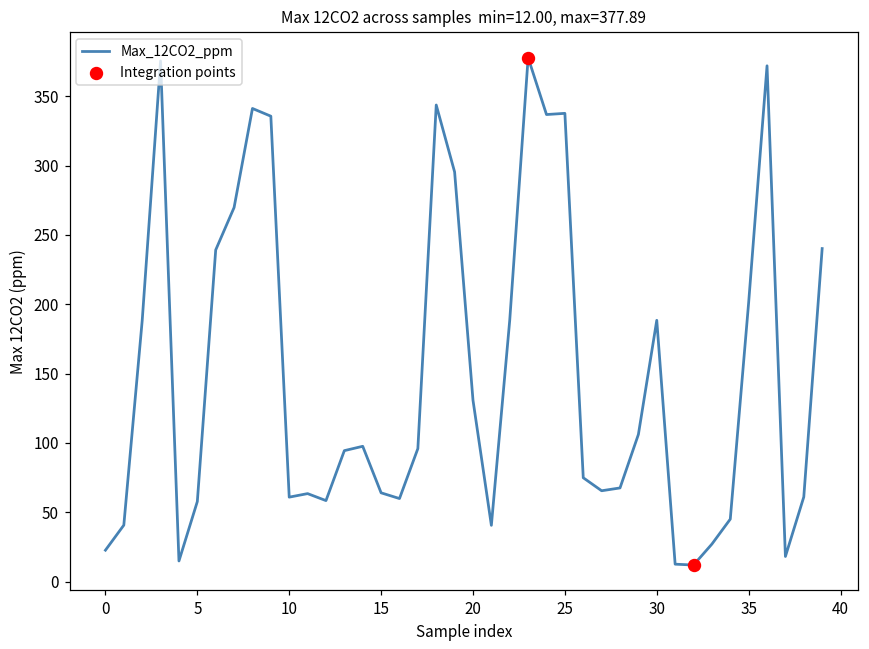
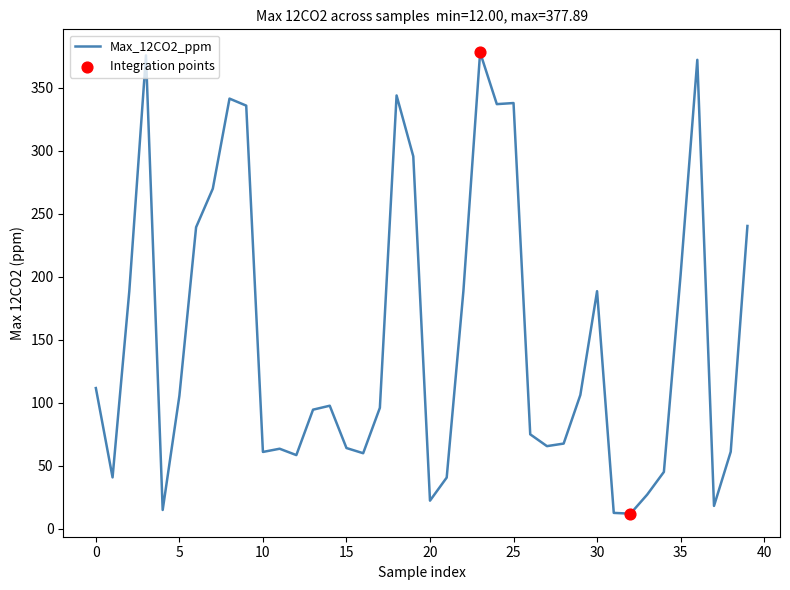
Max_12CO2_ppm, 0: 23 -> 112
Max_12CO2_ppm, 5: 58 -> 106
Max_12CO2_ppm, 20: 131 -> 22
